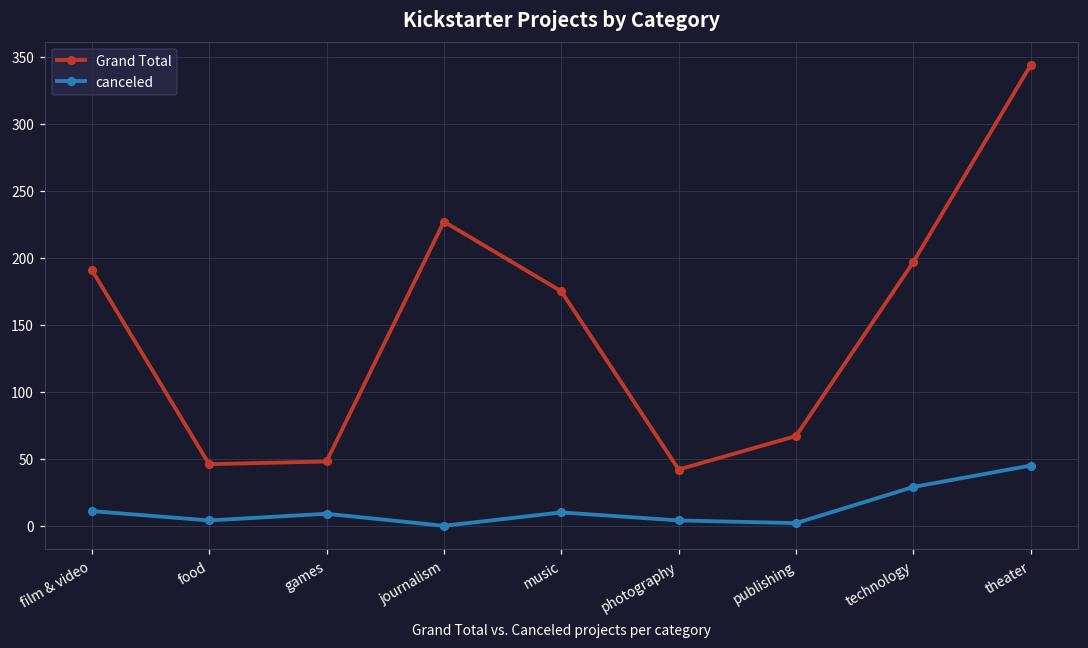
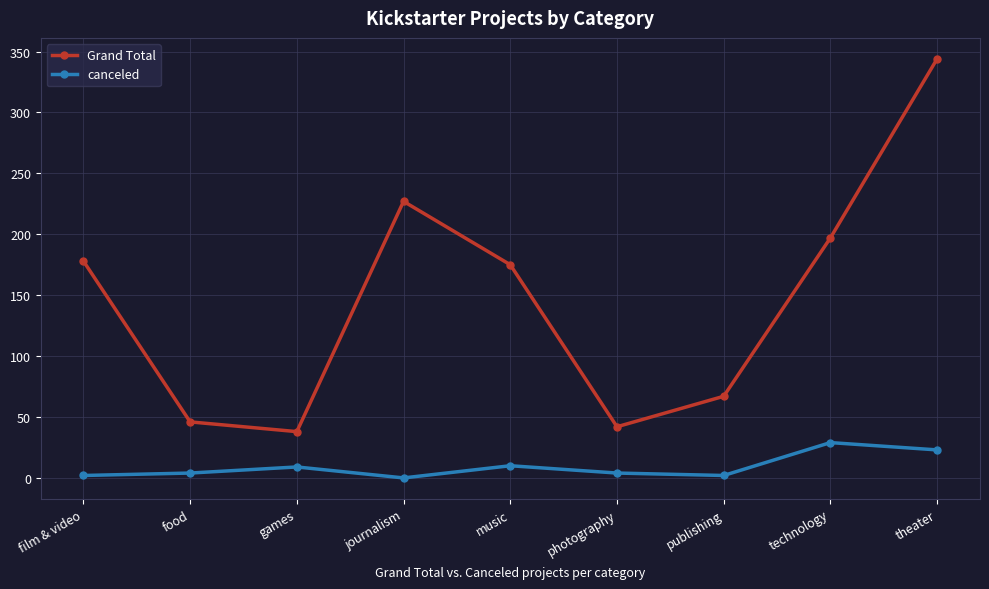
Grand Total, film & video: 191 -> 178
canceled, film & video: 11 -> 2
Grand Total, games: 48 -> 38
canceled, theater: 45 -> 23
